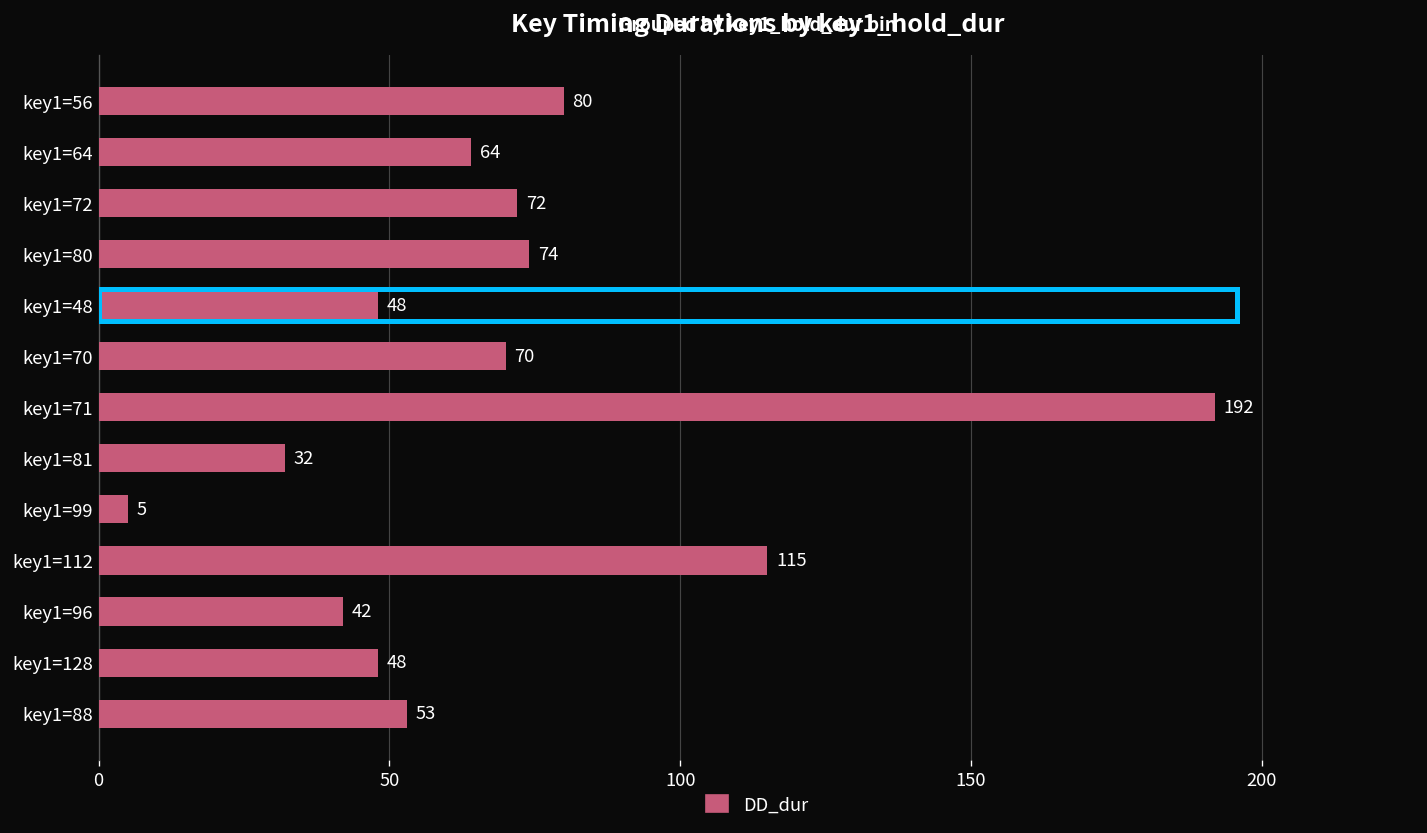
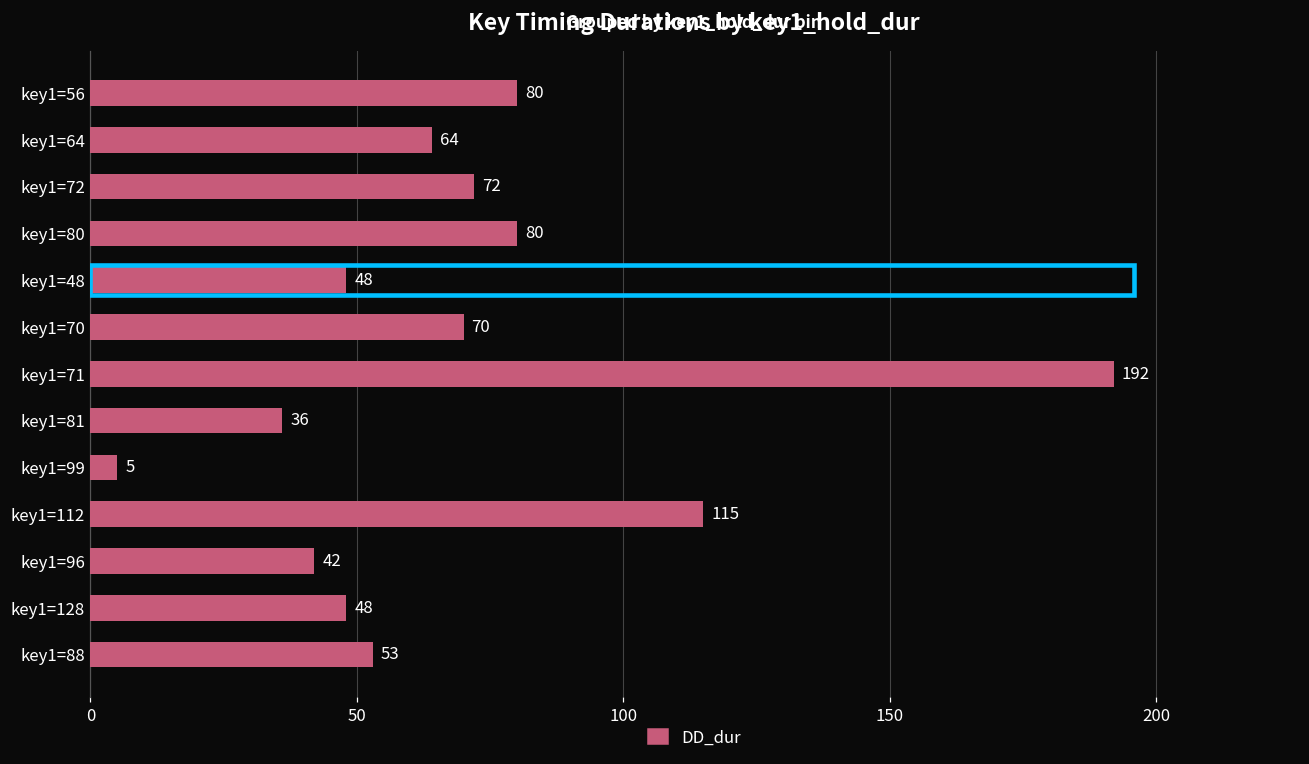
key1=80: 74 -> 80
key1=81: 32 -> 36
